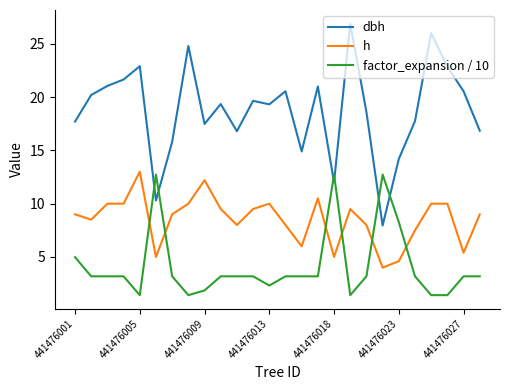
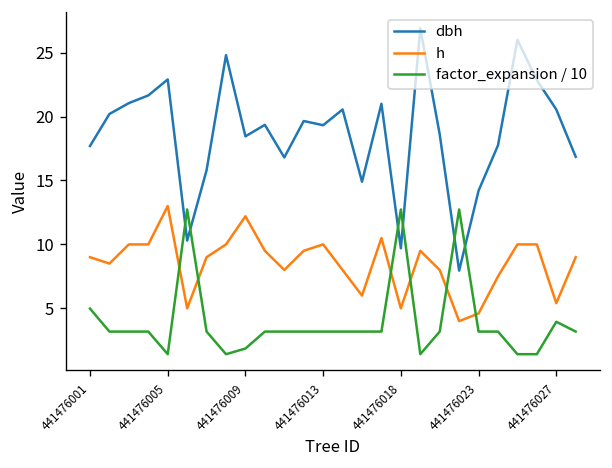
dbh, 441476009: 17.5 -> 18.5
factor_expansion / 10, 441476013: 2.3 -> 3.2
dbh, 441476018: 12.0 -> 9.7
factor_expansion / 10, 441476023: 8.3 -> 3.2
factor_expansion / 10, 441476027: 3.2 -> 4.0
